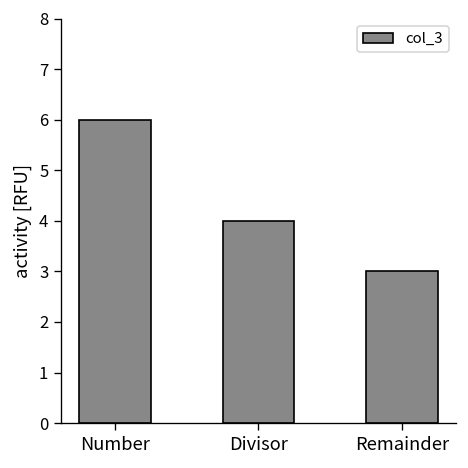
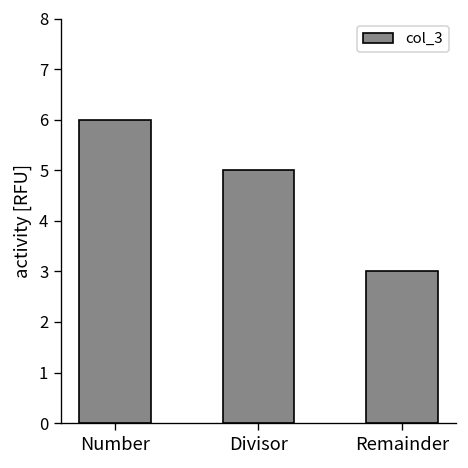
Divisor: 4 -> 5
